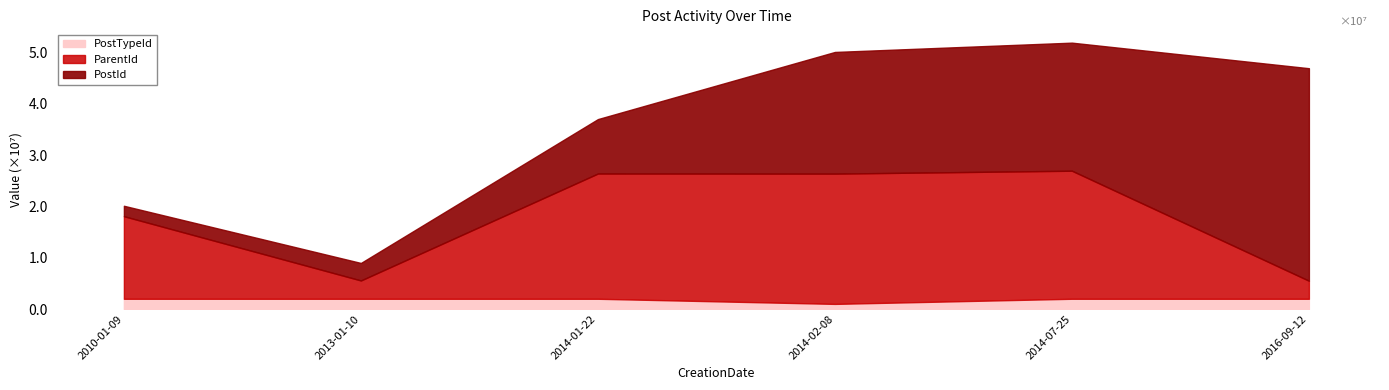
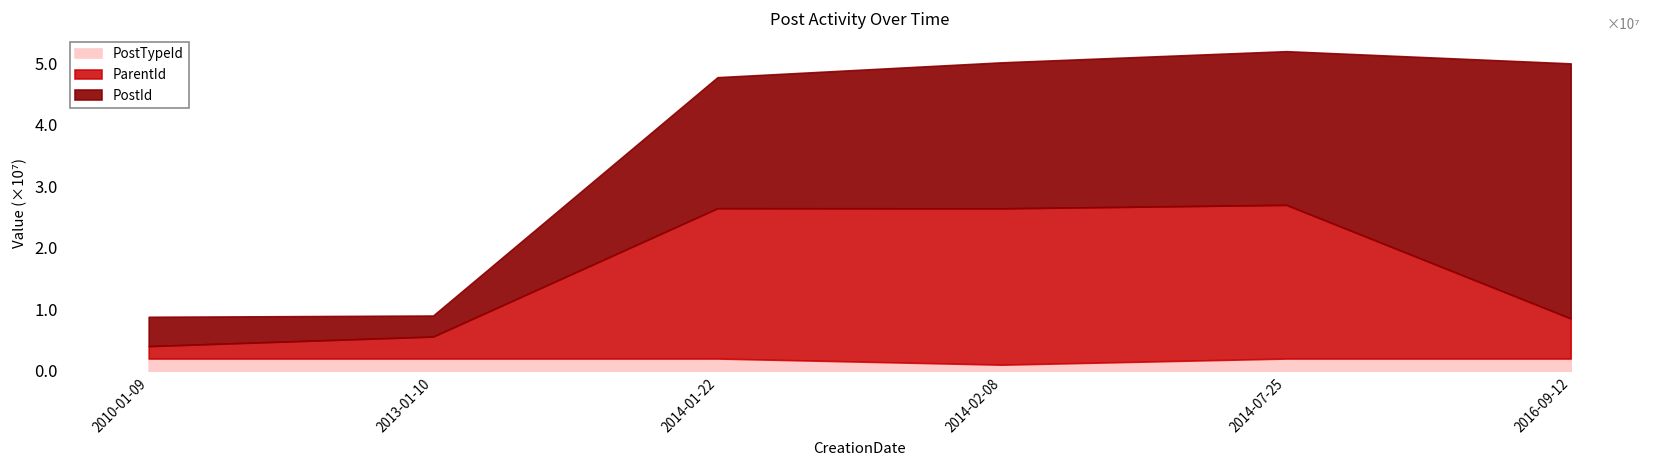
ParentId, 2010-01-09: 1.6 -> 0.2
PostId, 2010-01-09: 0.2 -> 0.5
PostId, 2014-01-22: 1.1 -> 2.1
ParentId, 2016-09-12: 0.4 -> 0.7
